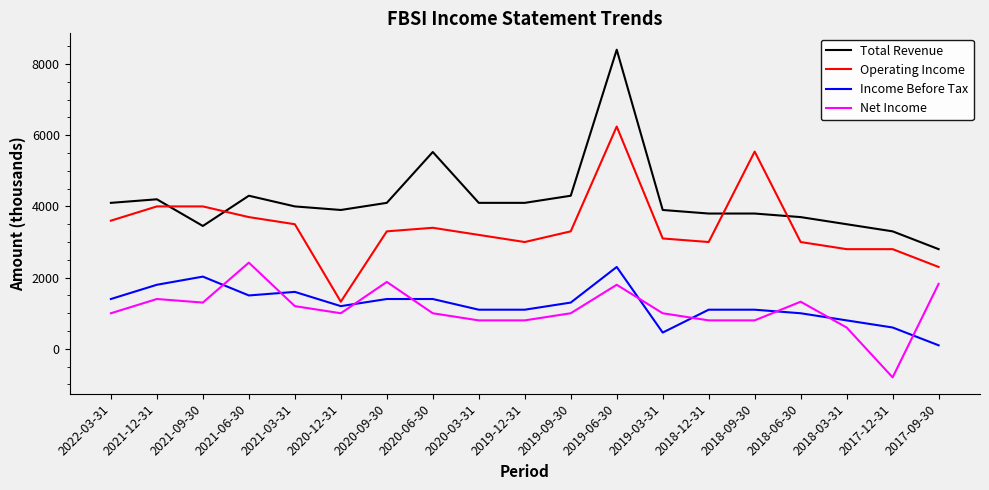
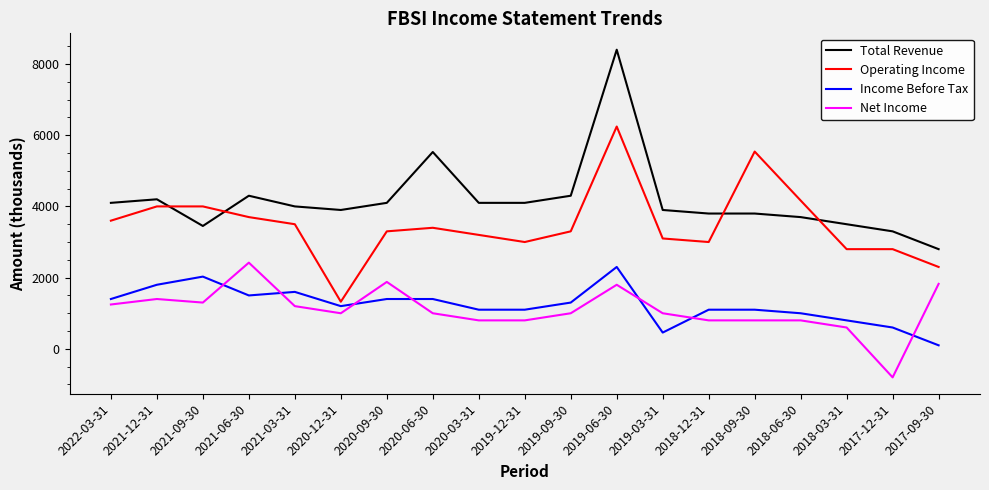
Net Income, 2022-03-31: 1000 -> 1200
Operating Income, 2018-06-30: 3000 -> 4200
Net Income, 2018-06-30: 1300 -> 800
